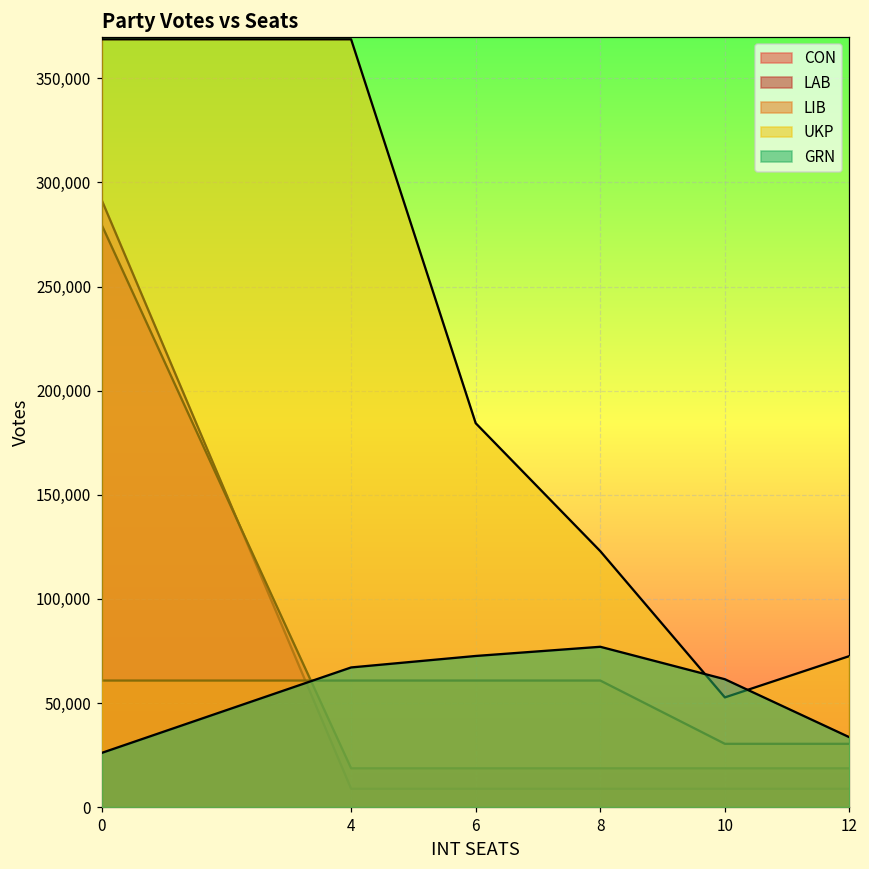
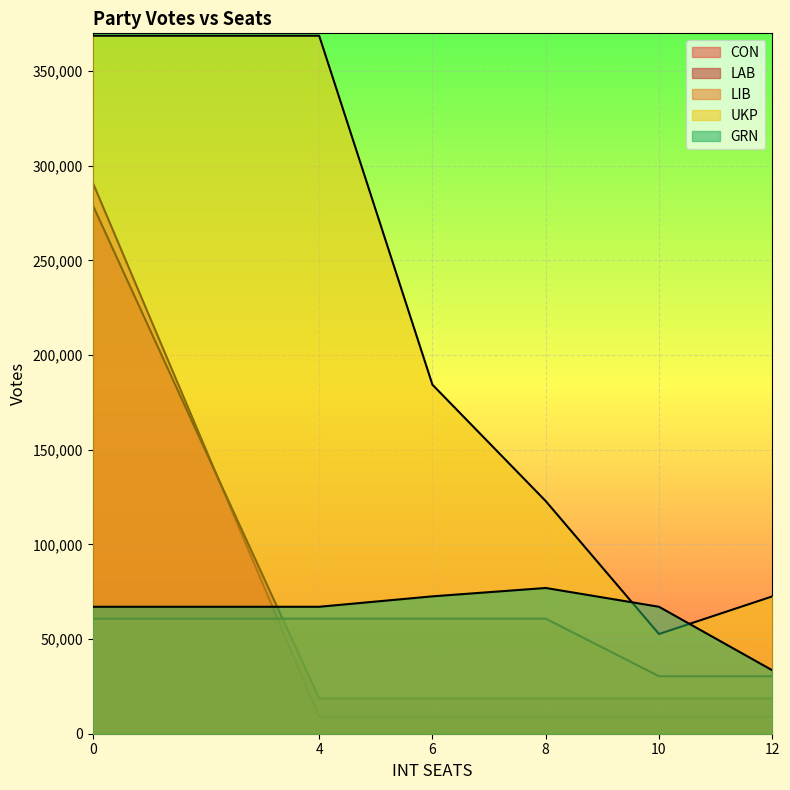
GRN, 0: 26,000 -> 67,000
GRN, 10: 61,000 -> 67,000
